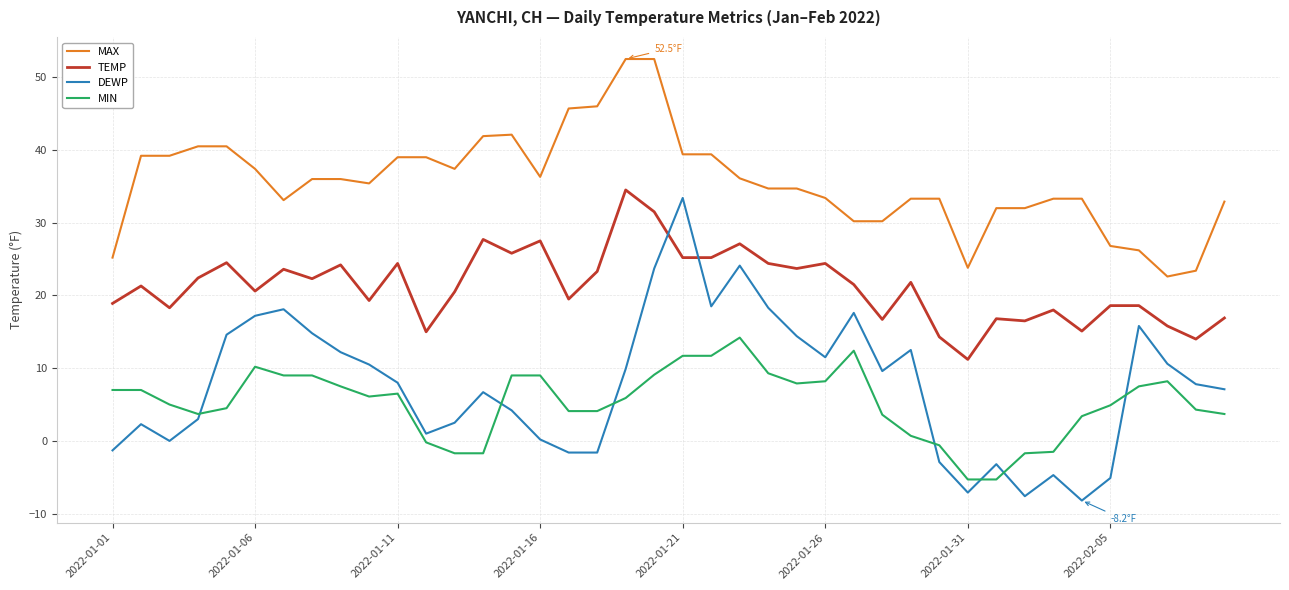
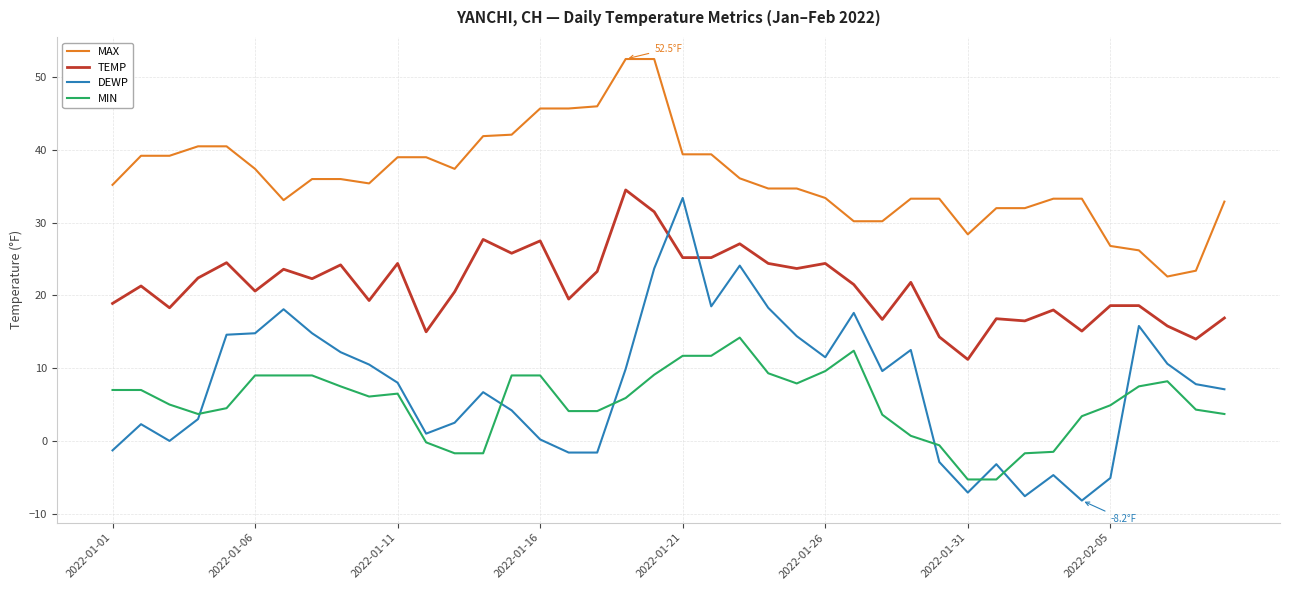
MAX, 2022-01-01: 25 -> 35
DEWP, 2022-01-06: 17 -> 15
MIN, 2022-01-06: 10 -> 9
MAX, 2022-01-16: 36 -> 46
MIN, 2022-01-26: 8 -> 10
MAX, 2022-01-31: 24 -> 28
